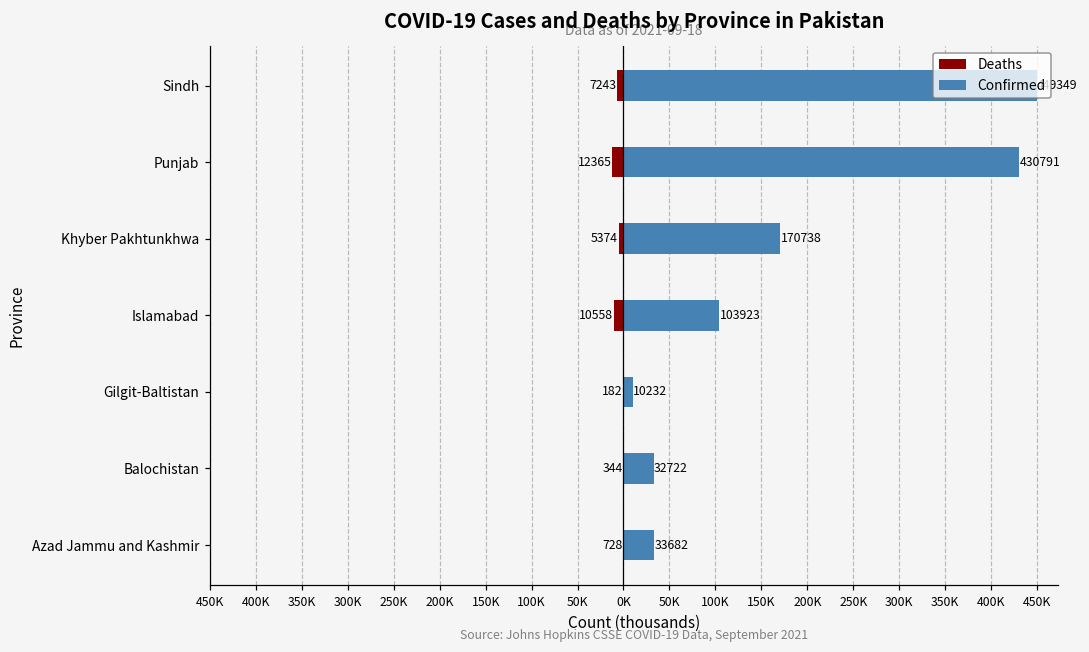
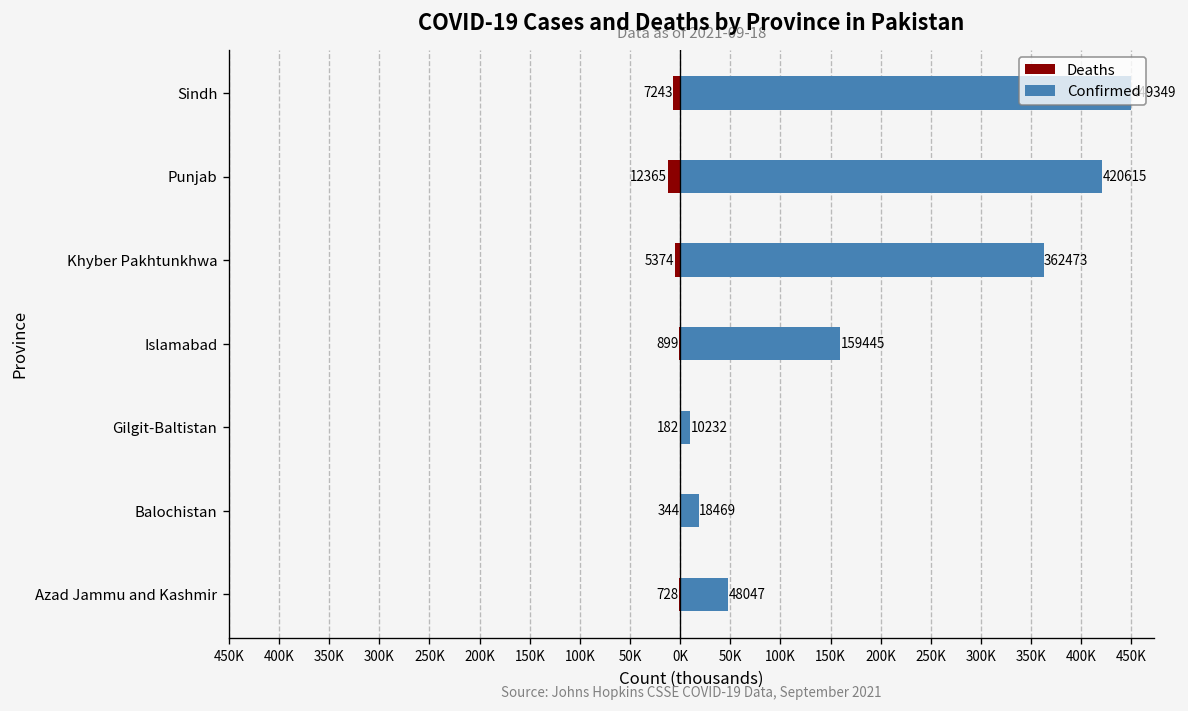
Confirmed, Punjab: 430791 -> 420615
Confirmed, Khyber Pakhtunkhwa: 170738 -> 362473
Deaths, Islamabad: 10558 -> 899
Confirmed, Islamabad: 103923 -> 159445
Confirmed, Balochistan: 32722 -> 18469
Confirmed, Azad Jammu and Kashmir: 33682 -> 48047
